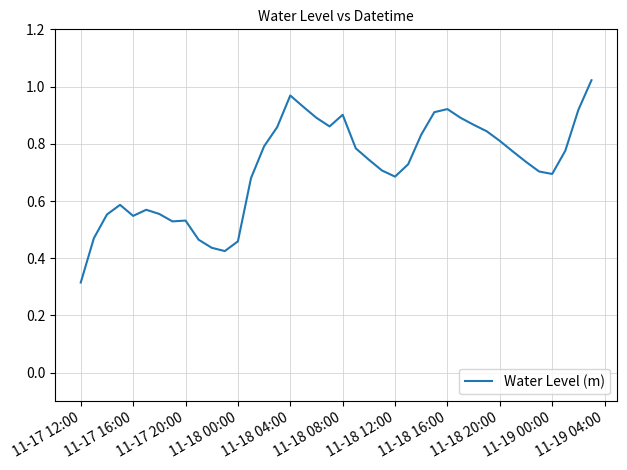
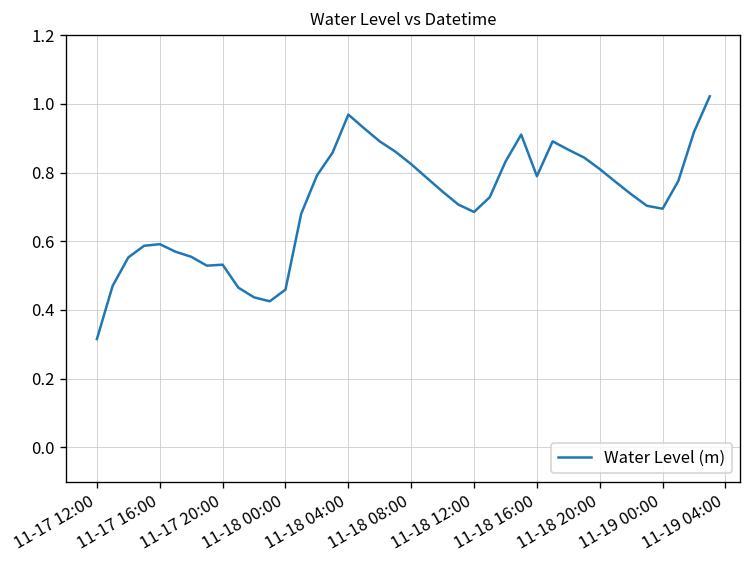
11-17 16:00: 0.55 -> 0.59
11-18 08:00: 0.90 -> 0.82
11-18 16:00: 0.92 -> 0.79
